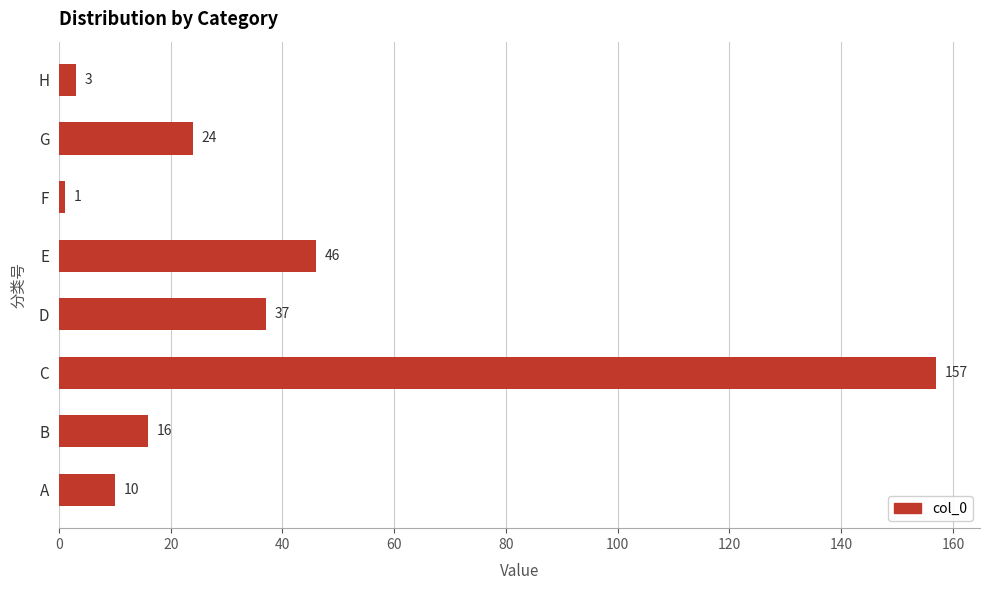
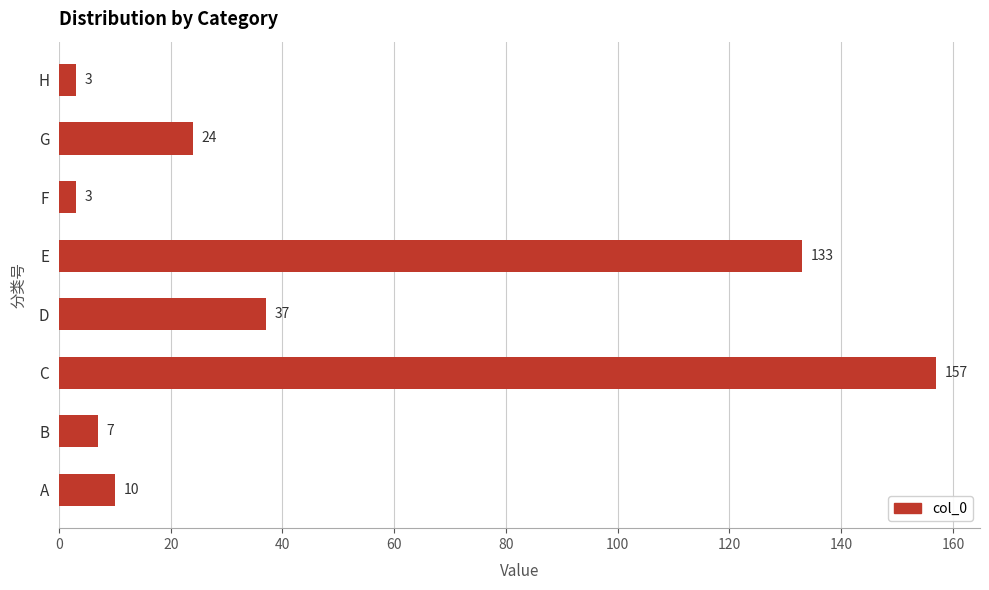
F: 1 -> 3
E: 46 -> 133
B: 16 -> 7
